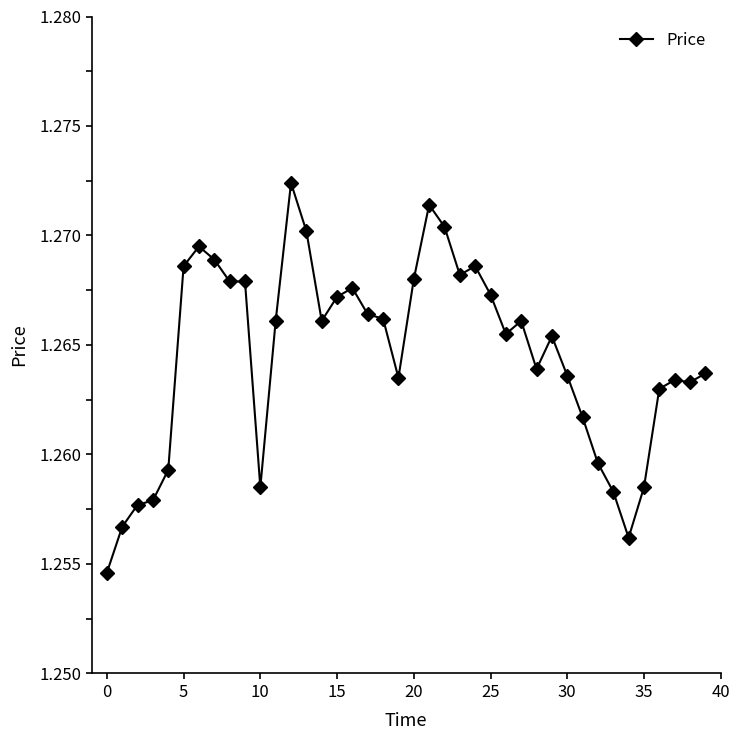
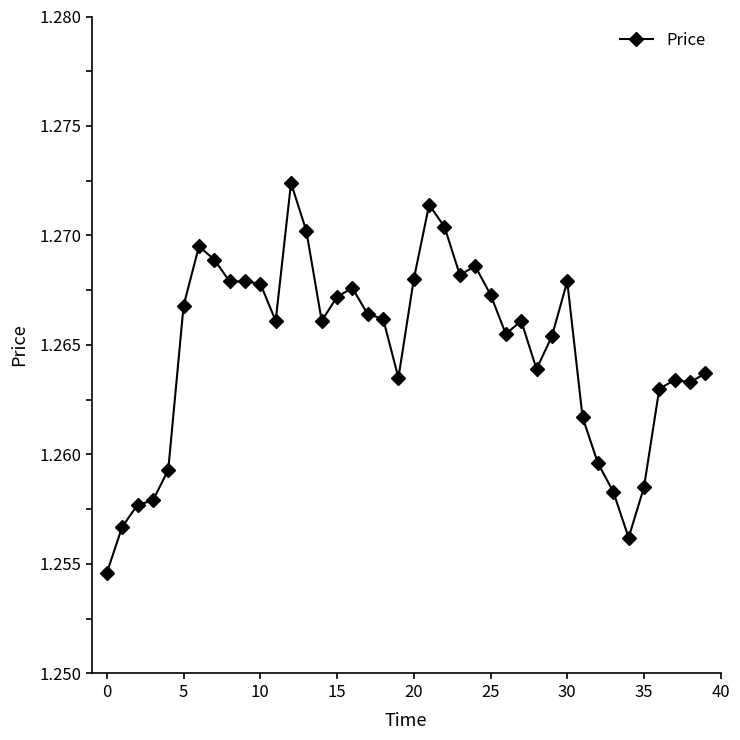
5: 1.2686 -> 1.2668
10: 1.2585 -> 1.2678
30: 1.2636 -> 1.2679
